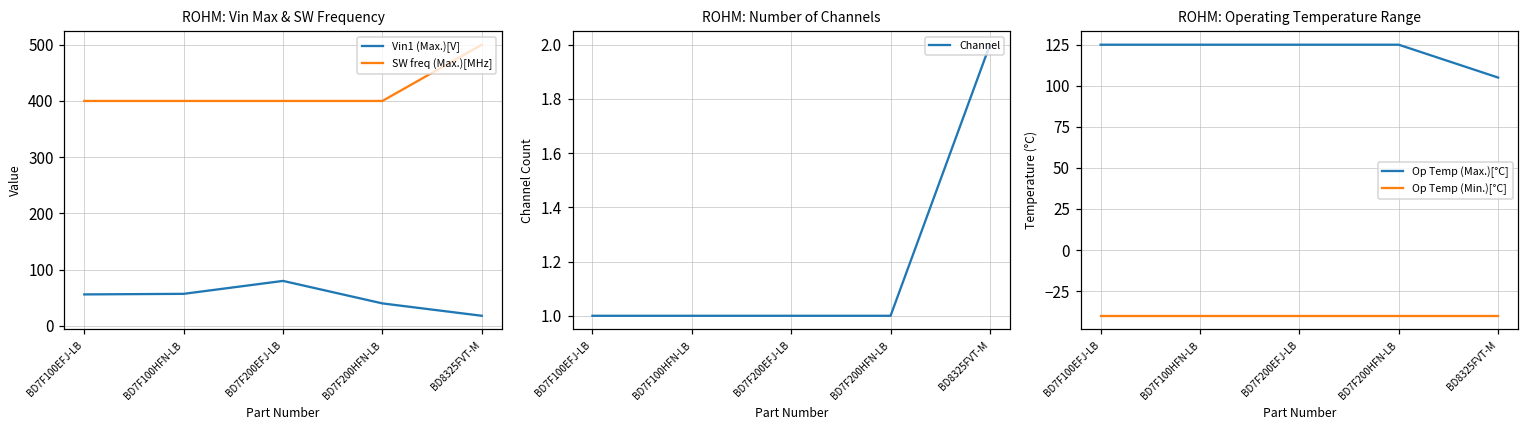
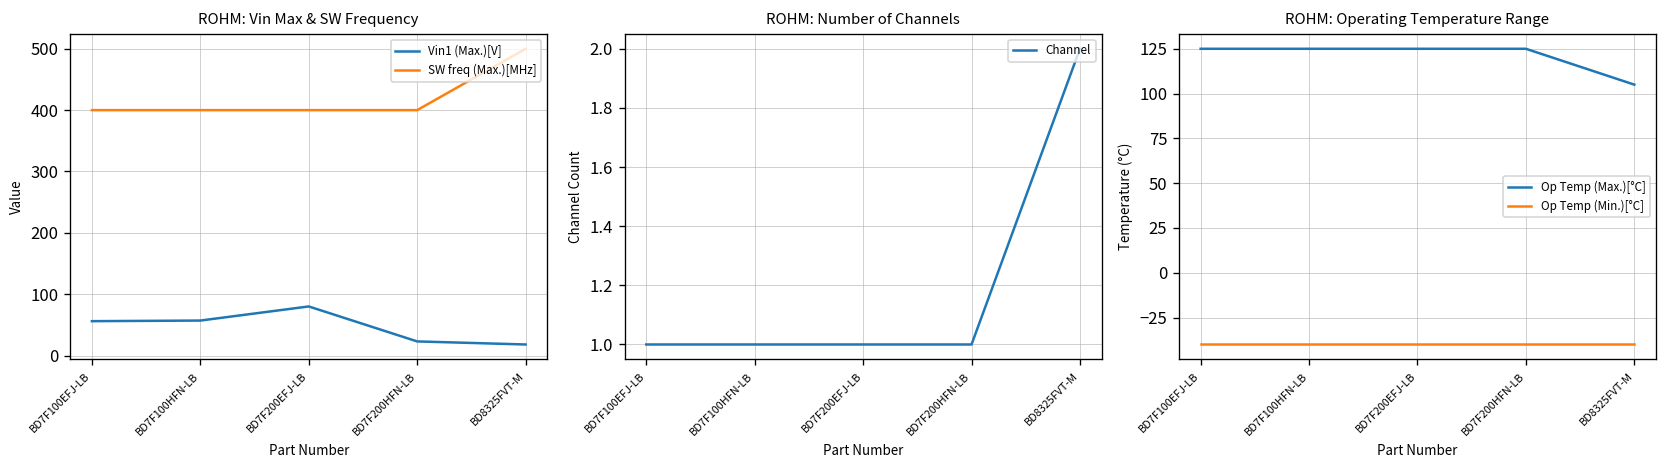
ROHM: Vin Max & SW Frequency, Vin1 (Max.)[V], BD7F200HFN-LB: 40 -> 20
